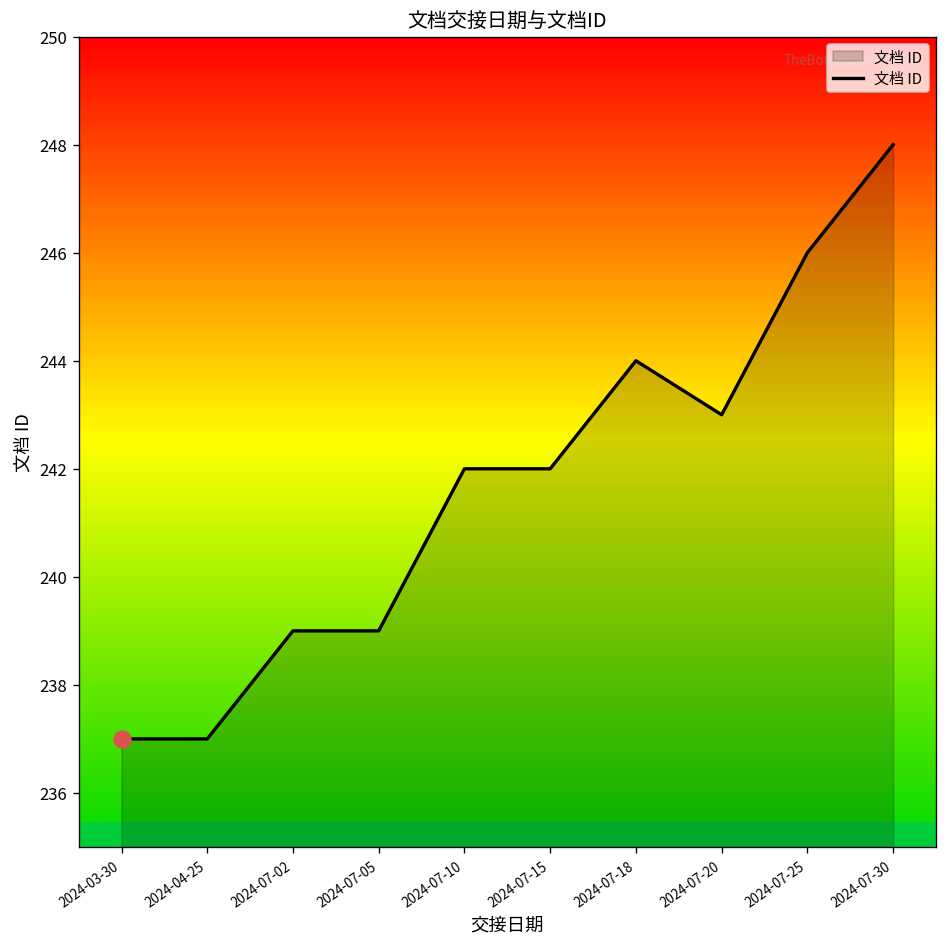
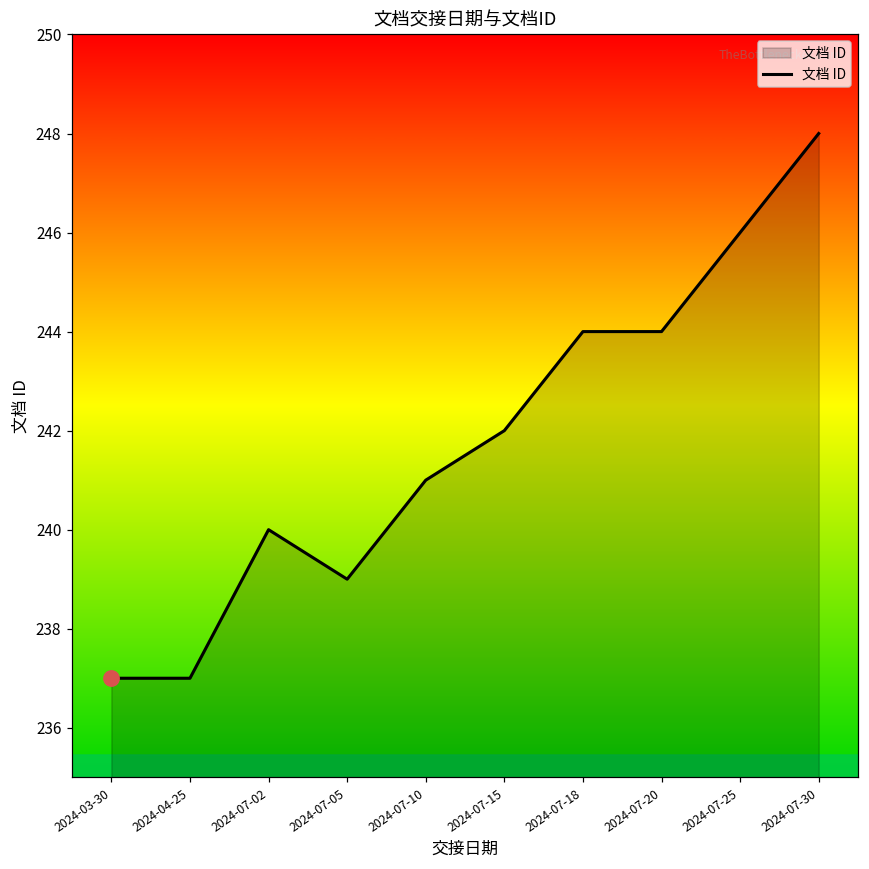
文档 ID, 2024-07-02: 239 -> 240
文档 ID, 2024-07-10: 242 -> 241
文档 ID, 2024-07-20: 243 -> 244
